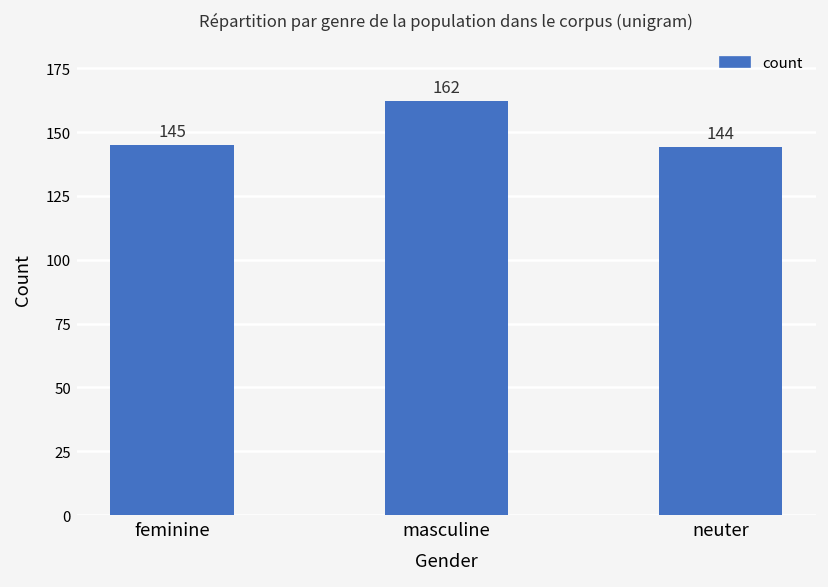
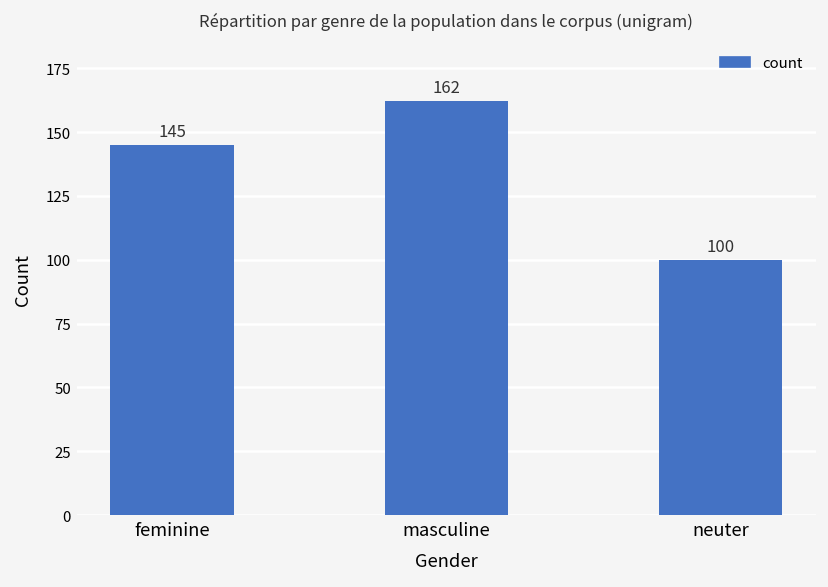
neuter: 144 -> 100
